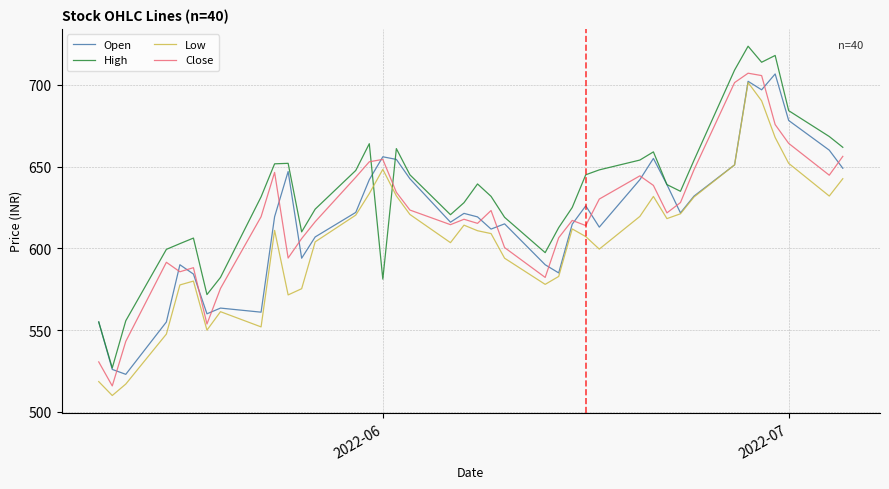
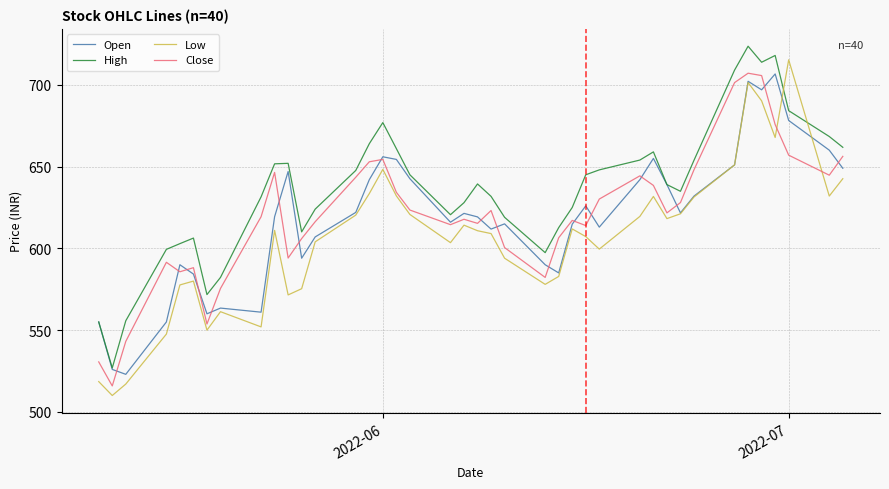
High, 2022-06: 581 -> 677
Low, 2022-07: 652 -> 715
Close, 2022-07: 664 -> 657
